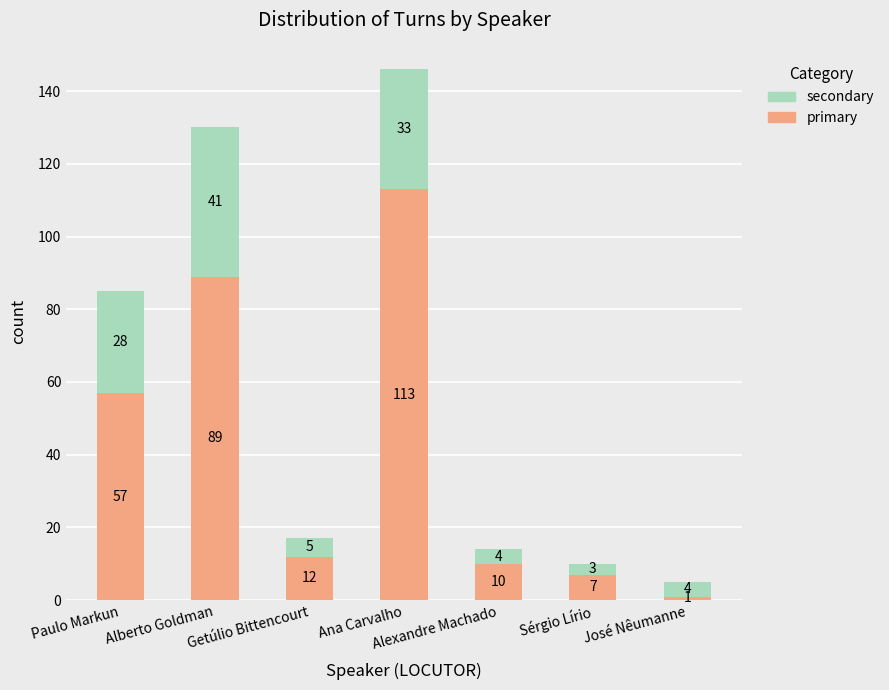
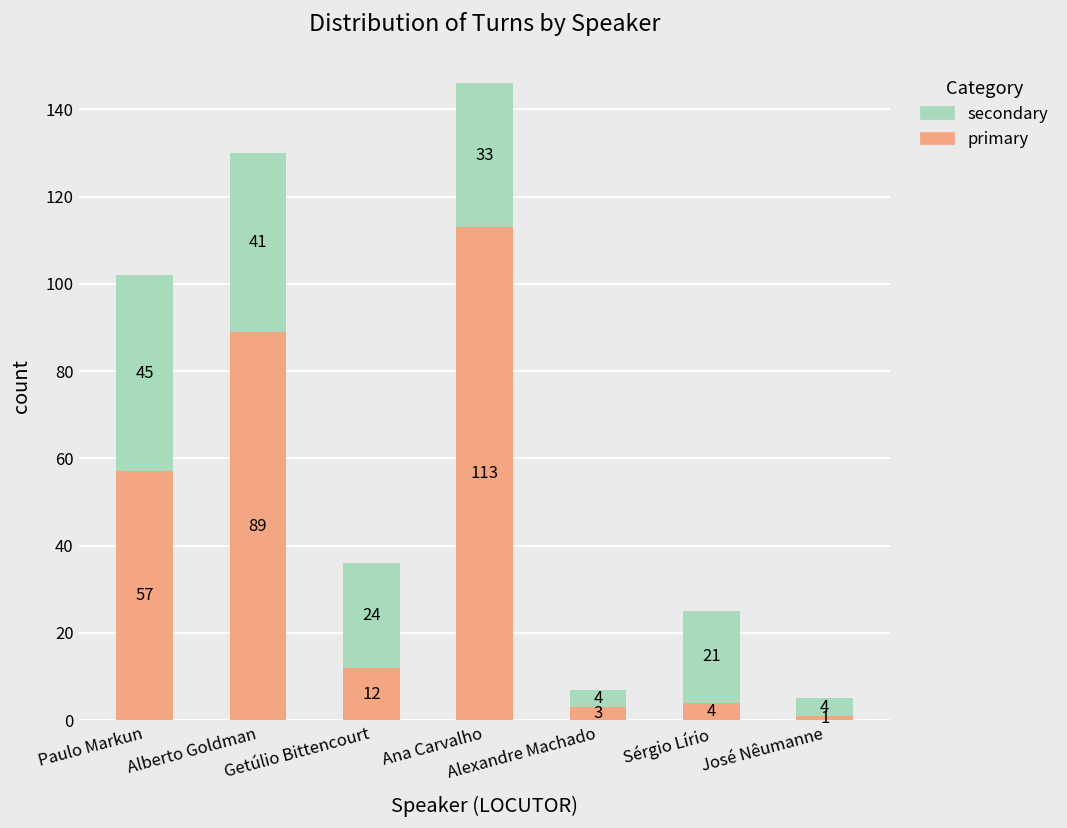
secondary, Paulo Markun: 28 -> 45
secondary, Getúlio Bittencourt: 5 -> 24
primary, Alexandre Machado: 10 -> 3
primary, Sérgio Lírio: 7 -> 4
secondary, Sérgio Lírio: 3 -> 21
